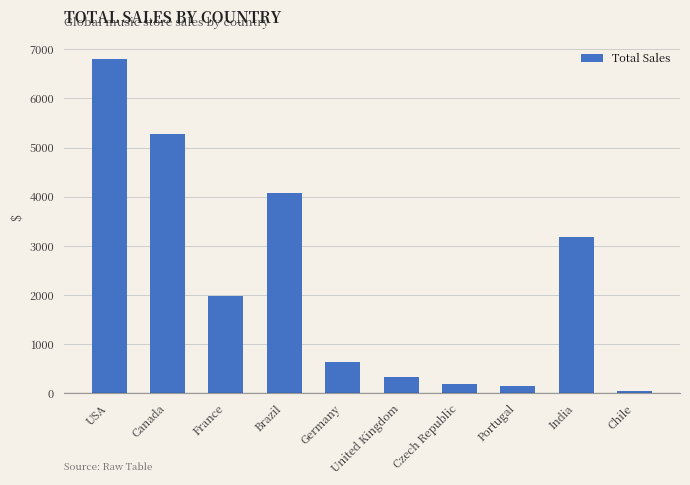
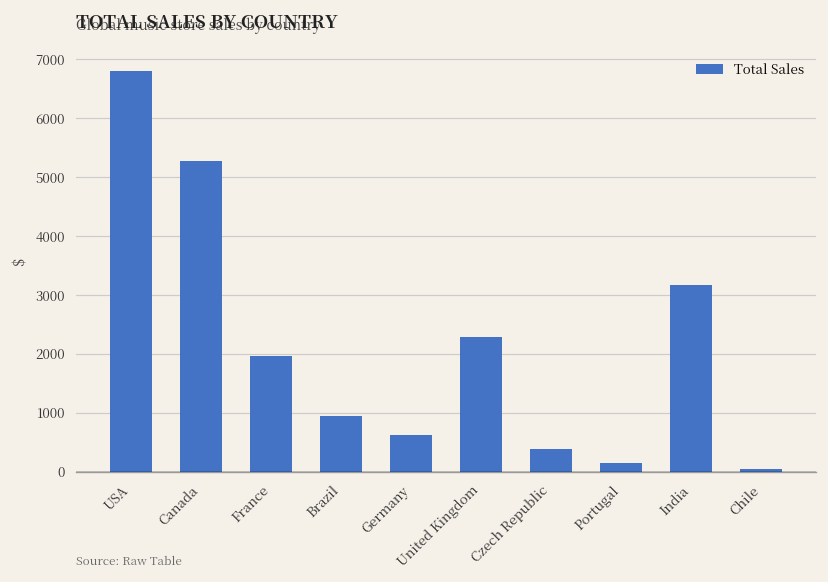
Brazil: 4100 -> 1000
United Kingdom: 300 -> 2300
Czech Republic: 200 -> 400
